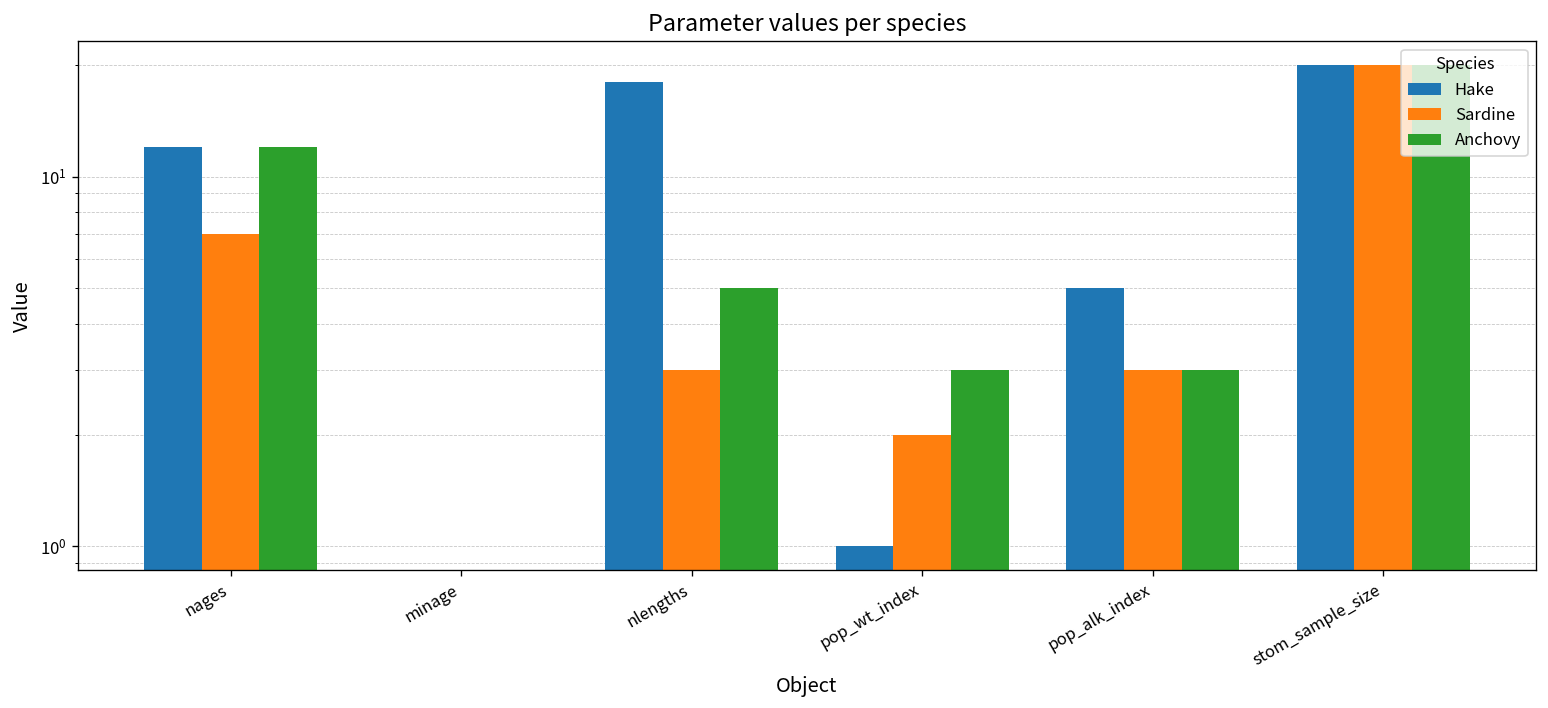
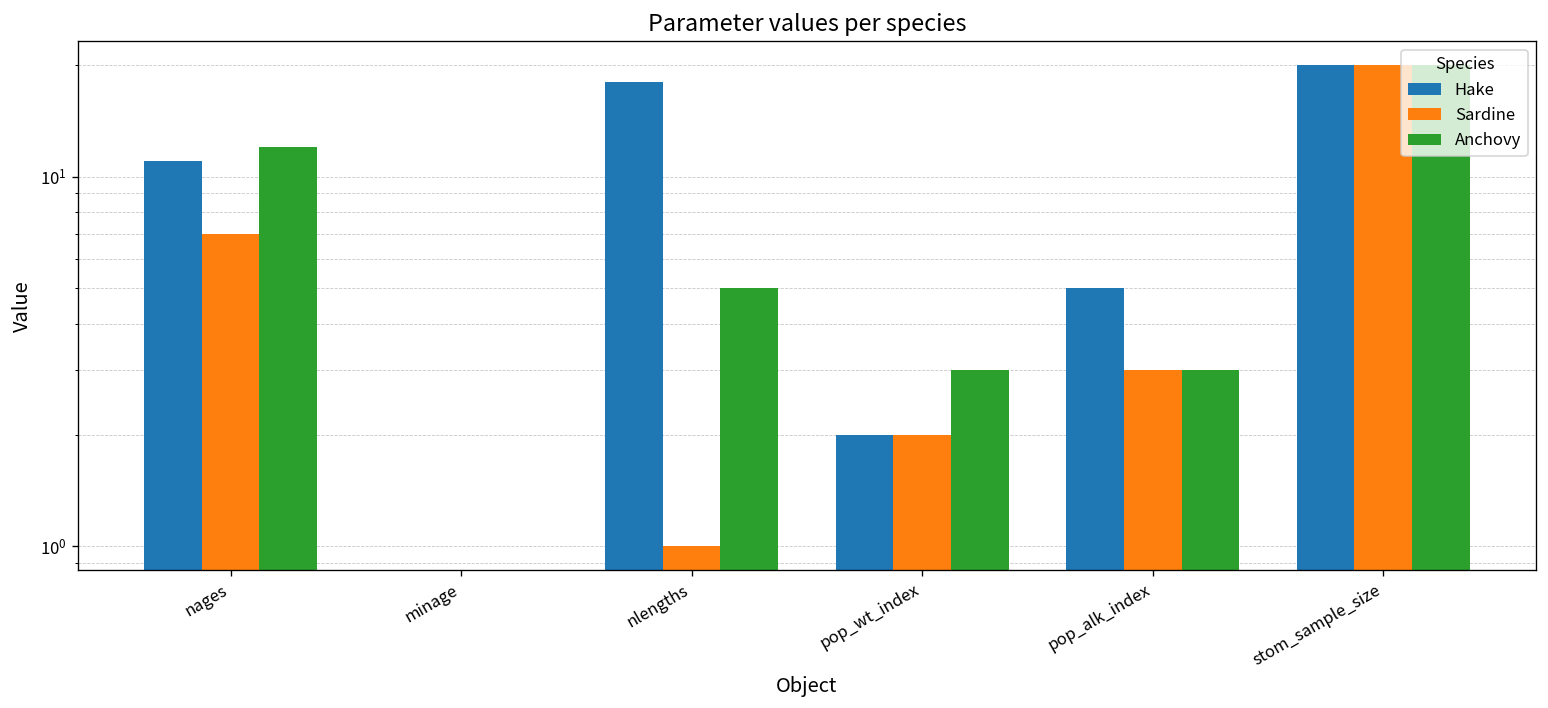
Hake, nages: 12 -> 11
Sardine, nlengths: 3 -> 1
Hake, pop_wt_index: 1 -> 2
